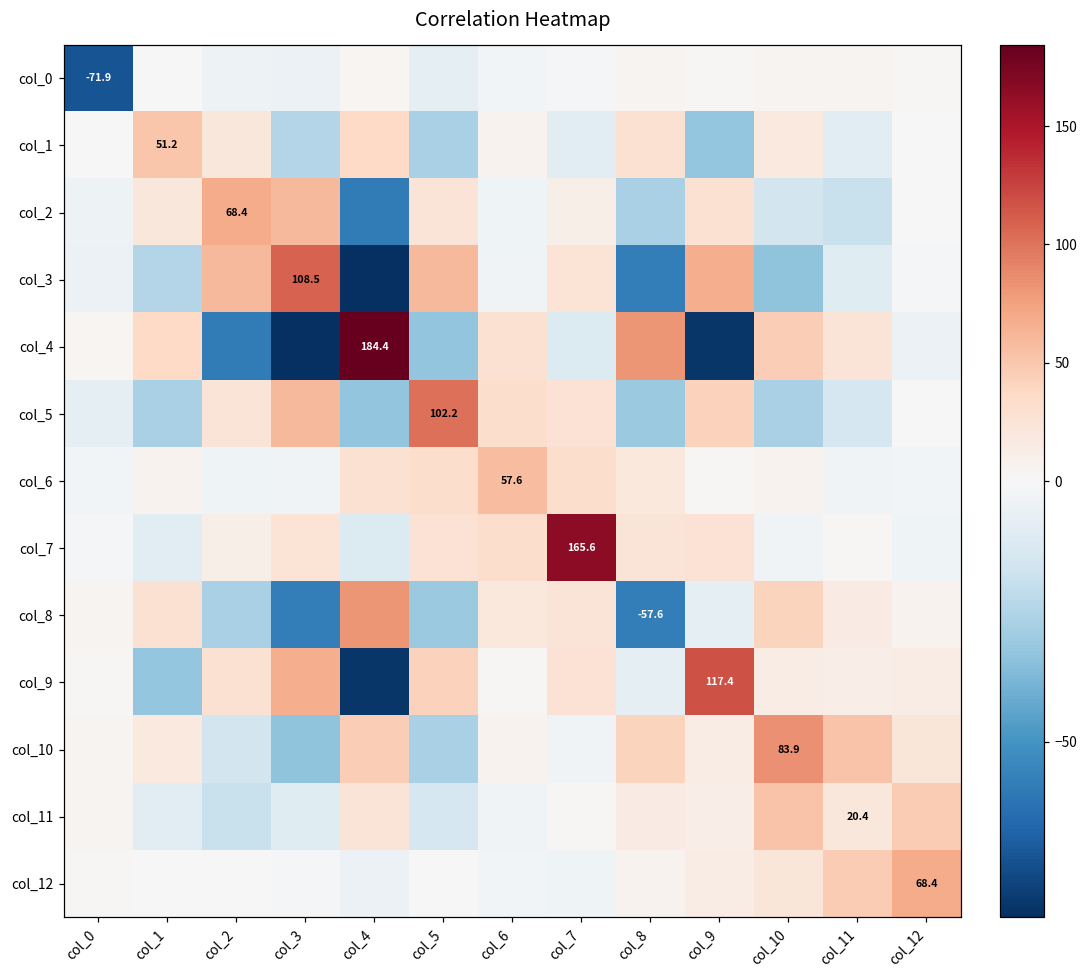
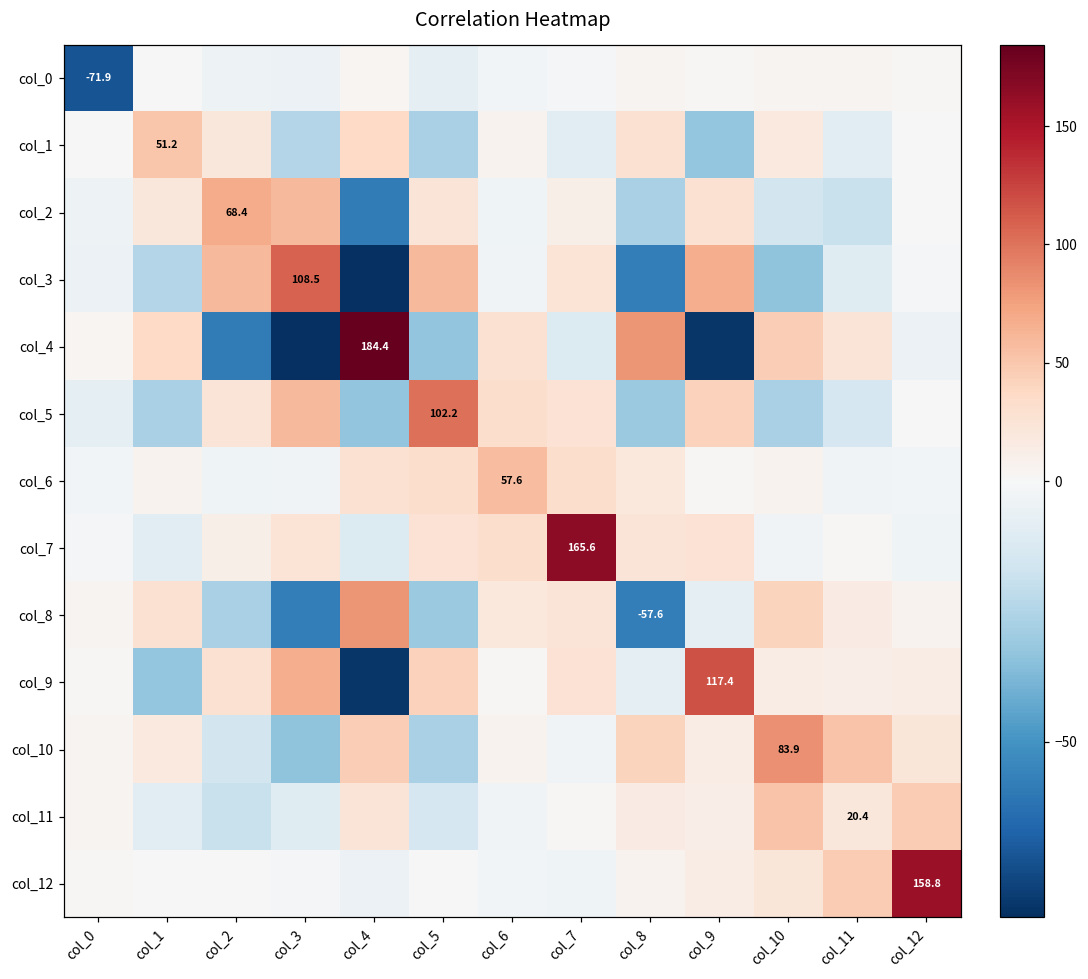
col_12, col_12: 68.4 -> 158.8
